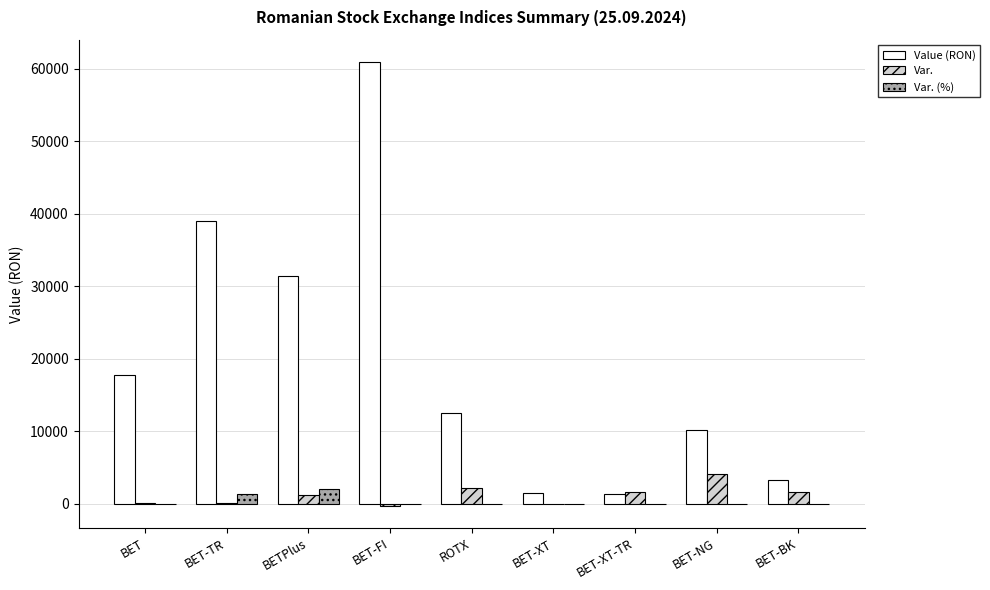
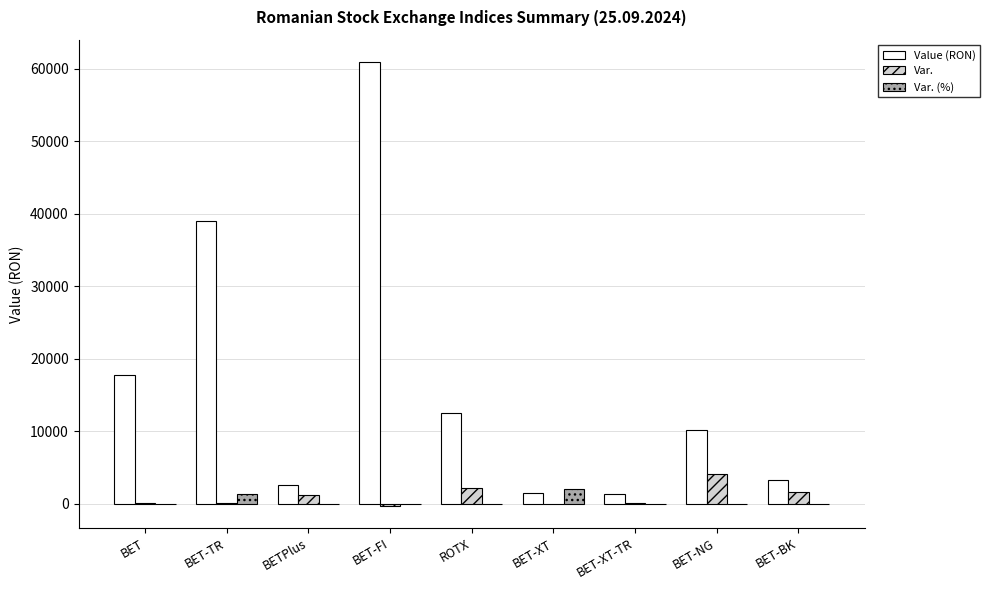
Value (RON), BETPlus: 31000 -> 3000
Var. (%), BETPlus: 2000 -> 0
Var. (%), BET-XT: 0 -> 2000
Var., BET-XT-TR: 2000 -> 0
